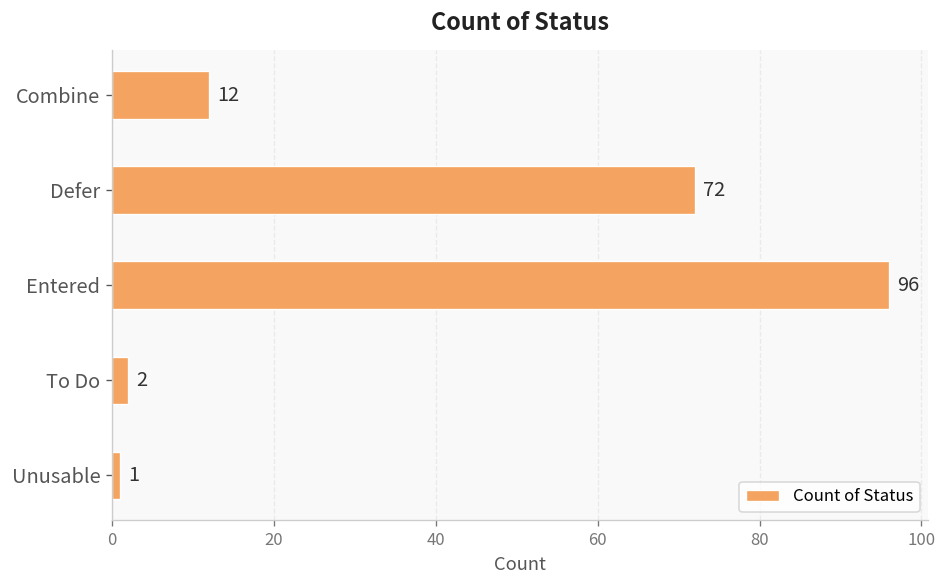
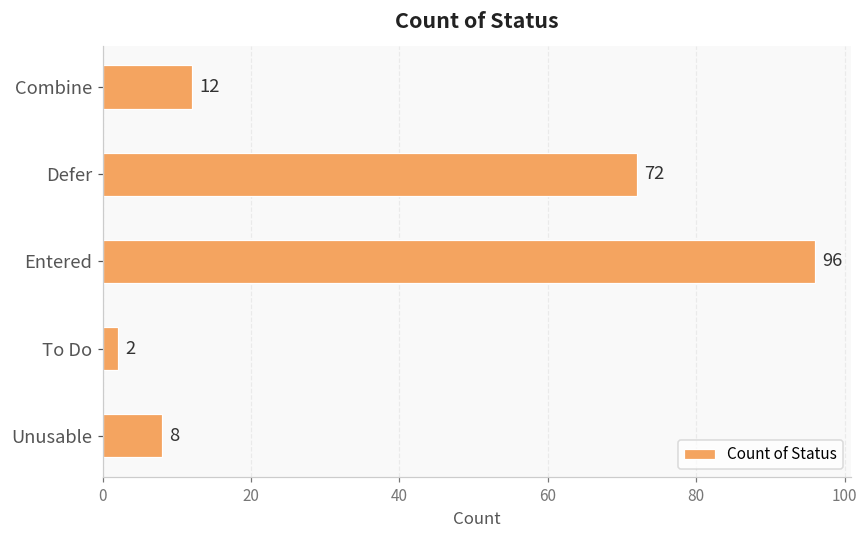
Unusable: 1 -> 8
